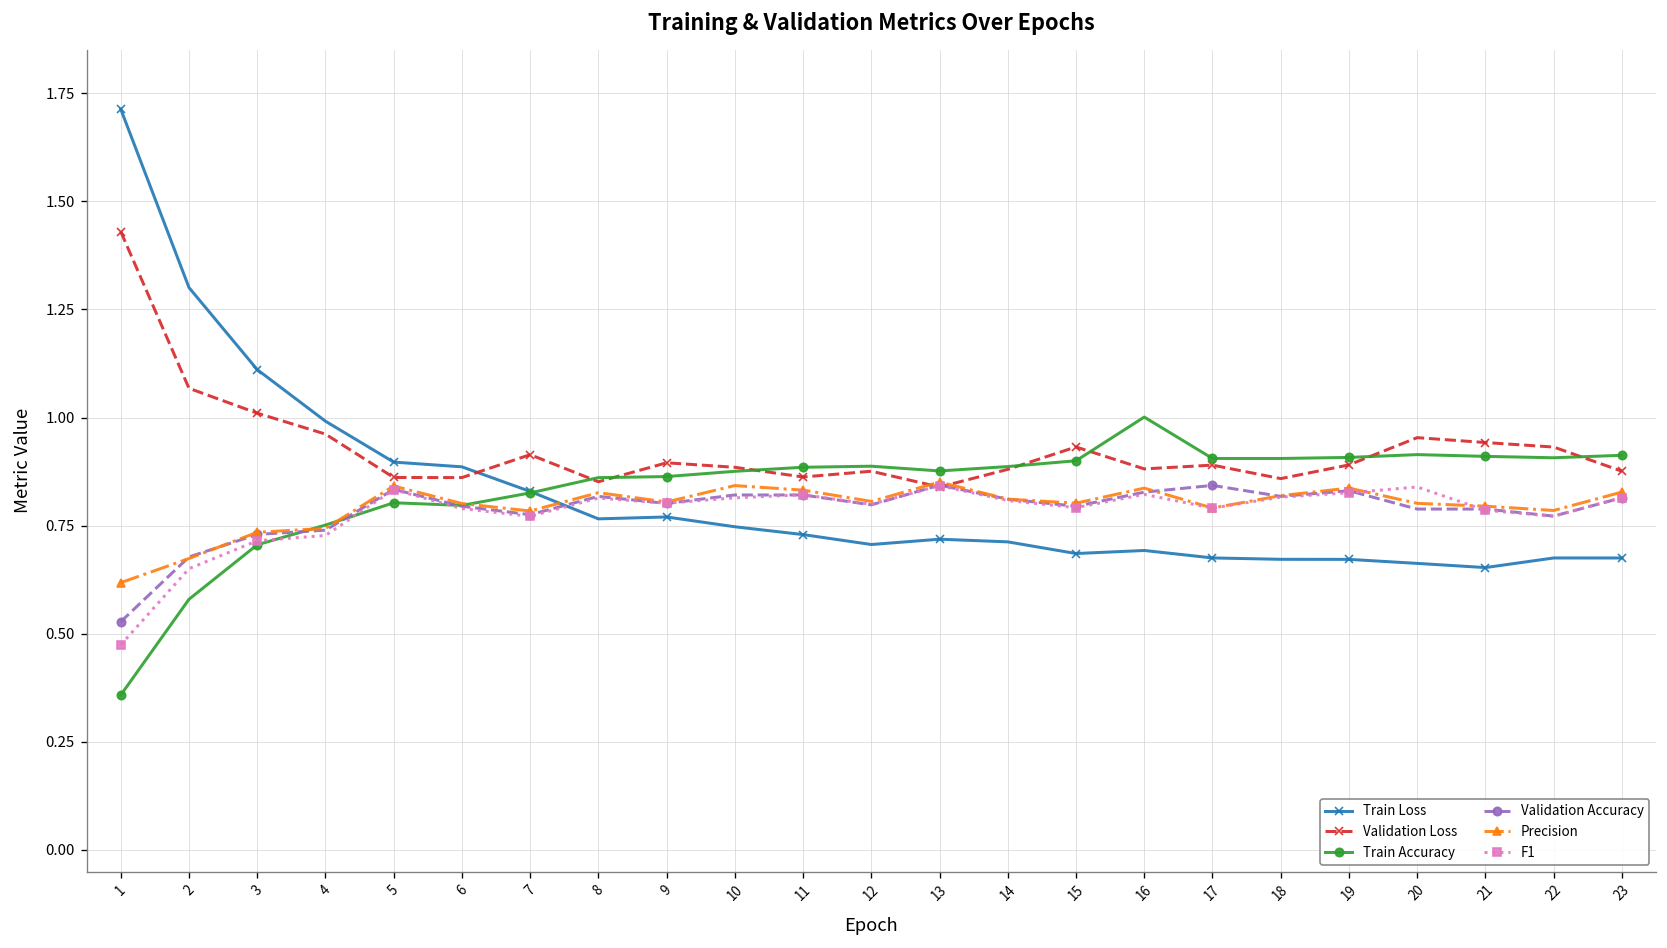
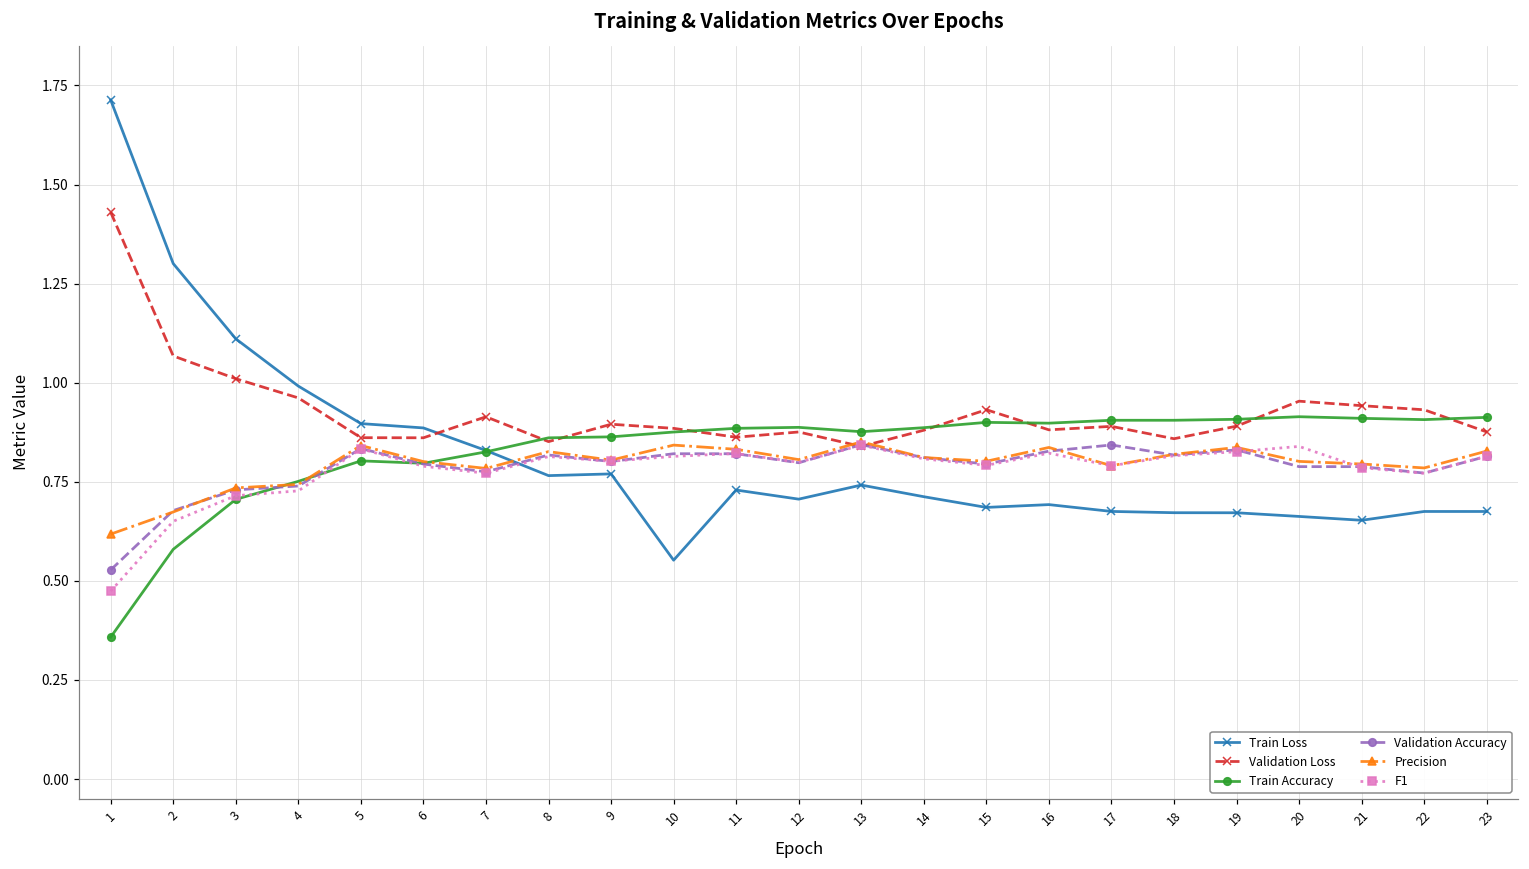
Train Loss, 10: 0.75 -> 0.55
Train Loss, 13: 0.72 -> 0.74
Train Accuracy, 16: 1.00 -> 0.90
